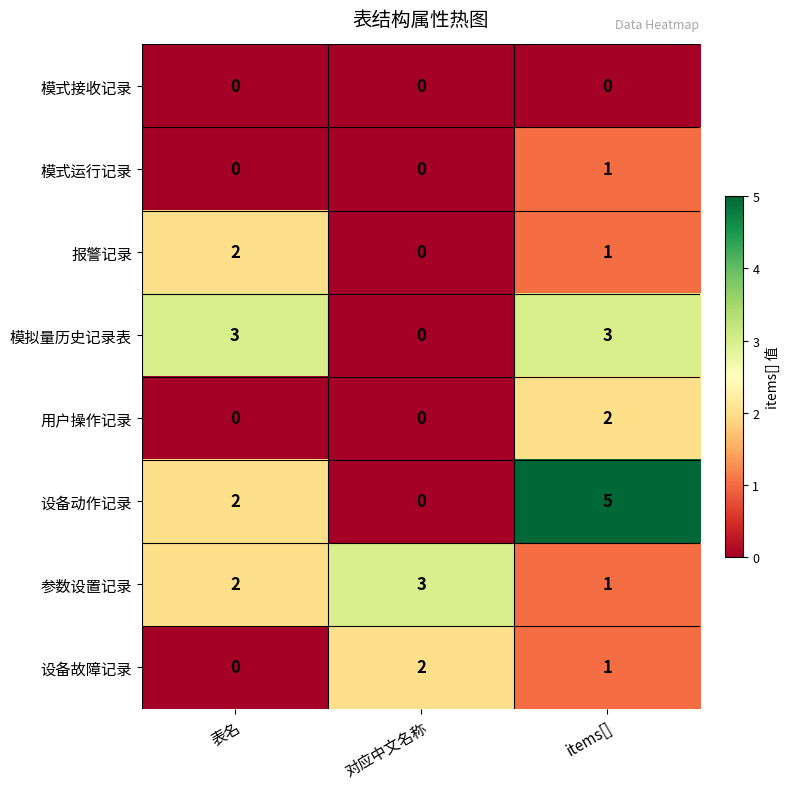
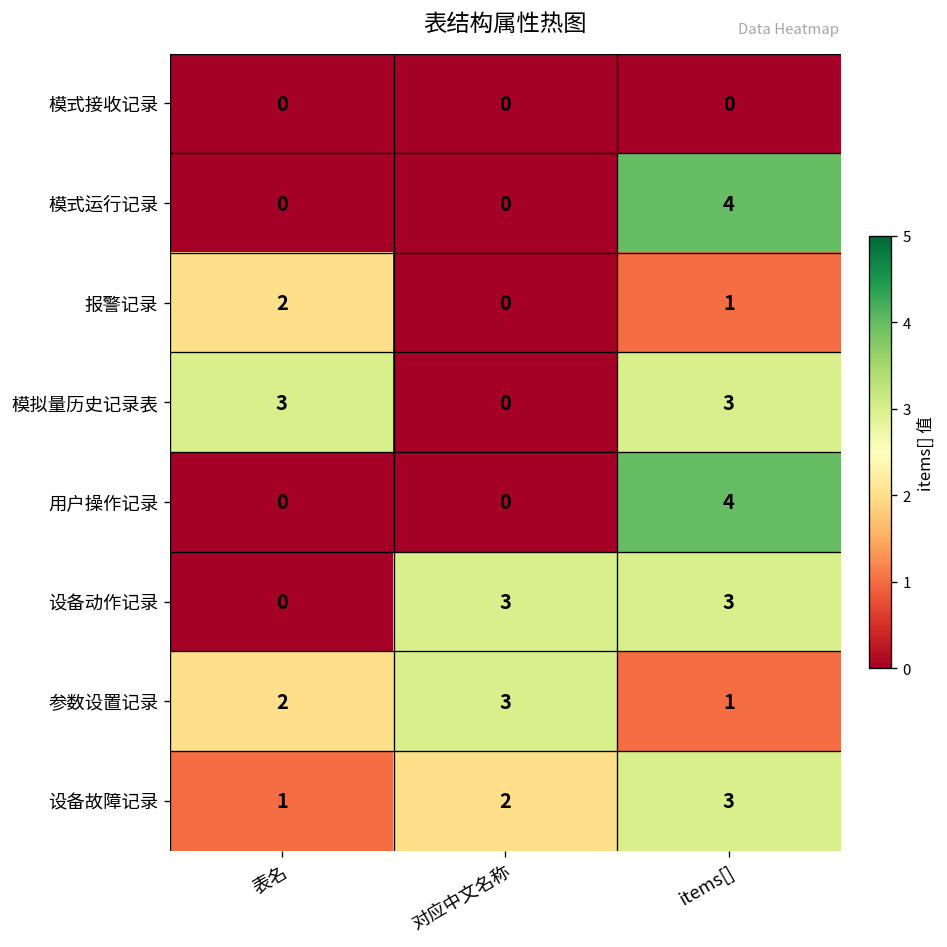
模式运行记录, items[]: 1 -> 4
用户操作记录, items[]: 2 -> 4
设备动作记录, 表名: 2 -> 0
设备动作记录, 对应中文名称: 0 -> 3
设备动作记录, items[]: 5 -> 3
设备故障记录, 表名: 0 -> 1
设备故障记录, items[]: 1 -> 3
